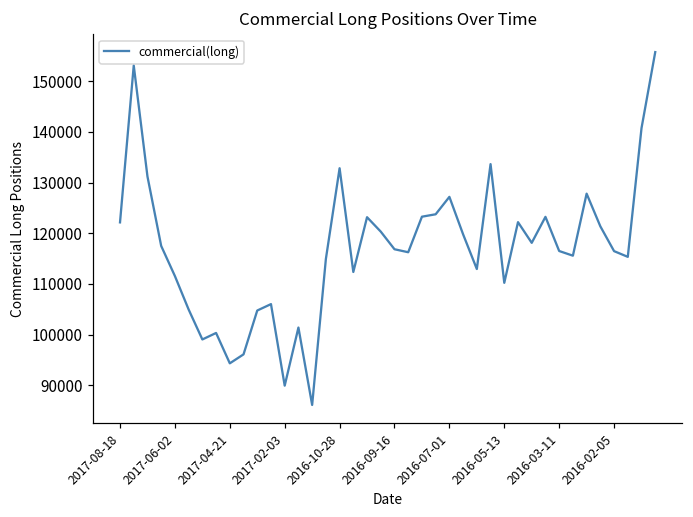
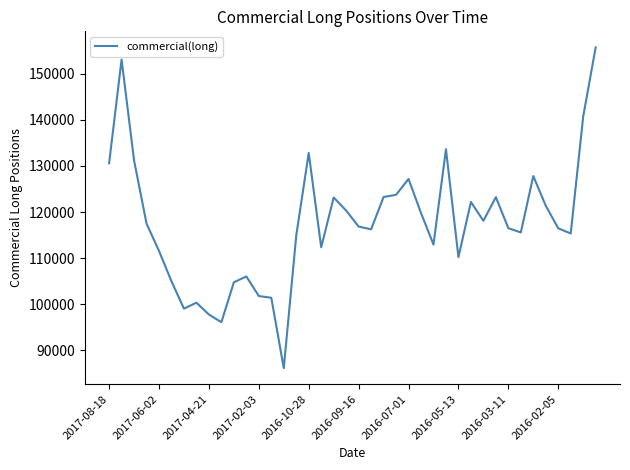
2017-08-18: 122000 -> 131000
2017-04-21: 94000 -> 98000
2017-02-03: 90000 -> 102000
